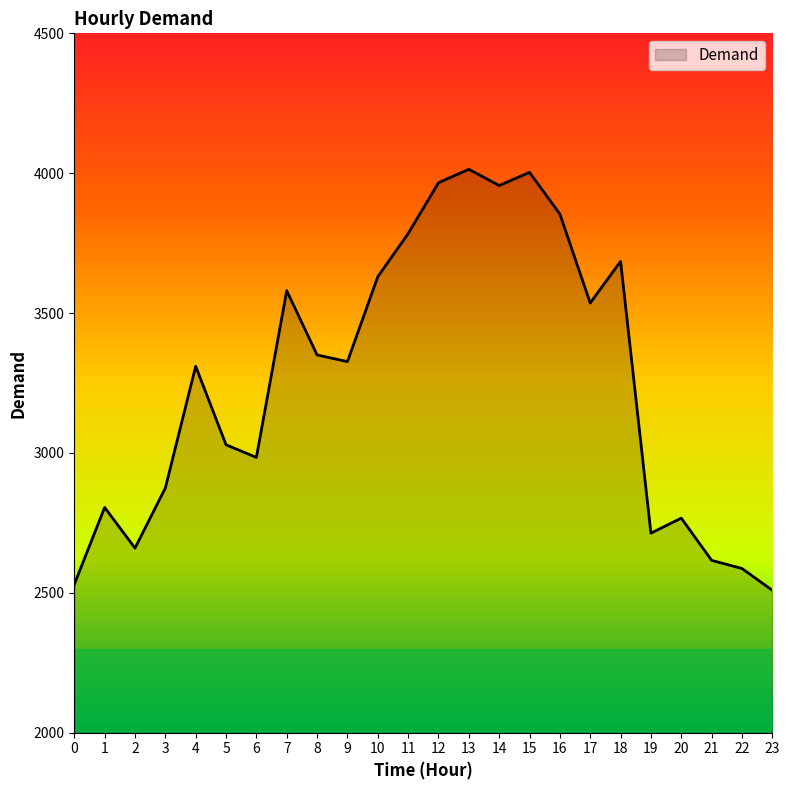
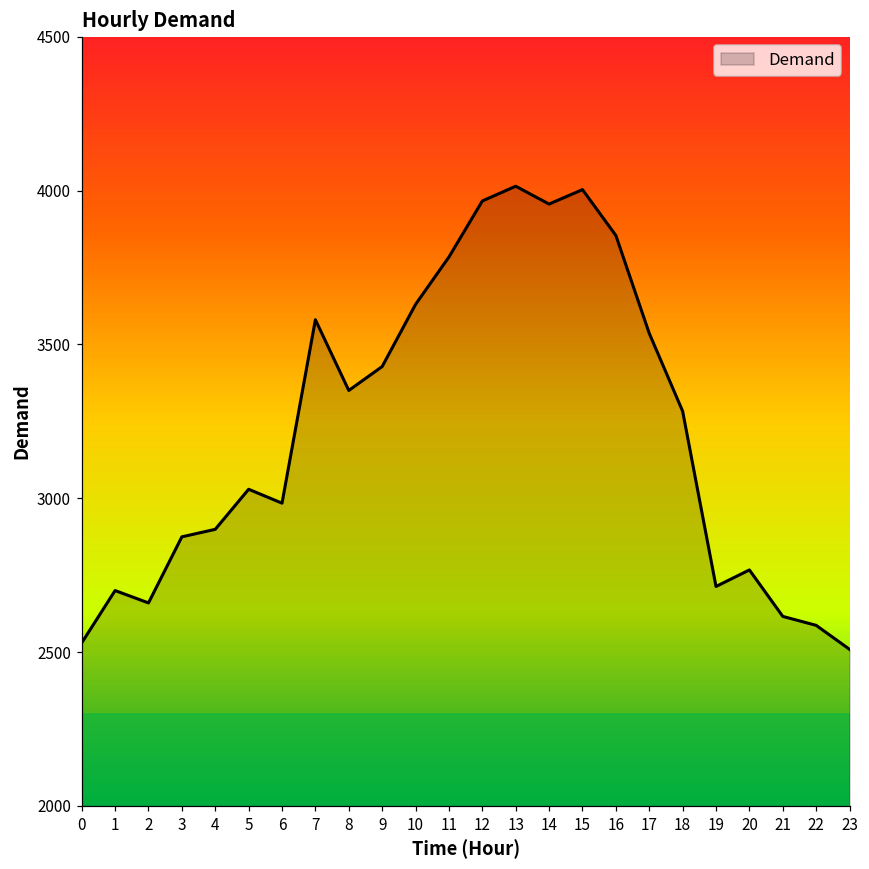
1: 2810 -> 2700
4: 3310 -> 2900
9: 3330 -> 3430
18: 3680 -> 3280
